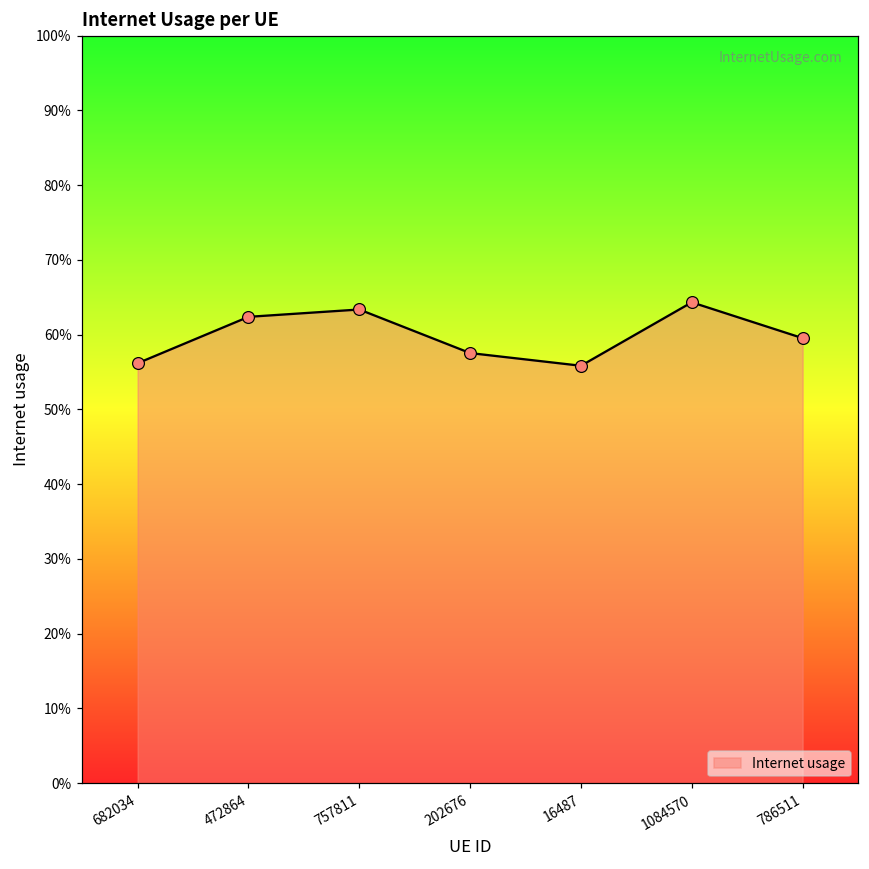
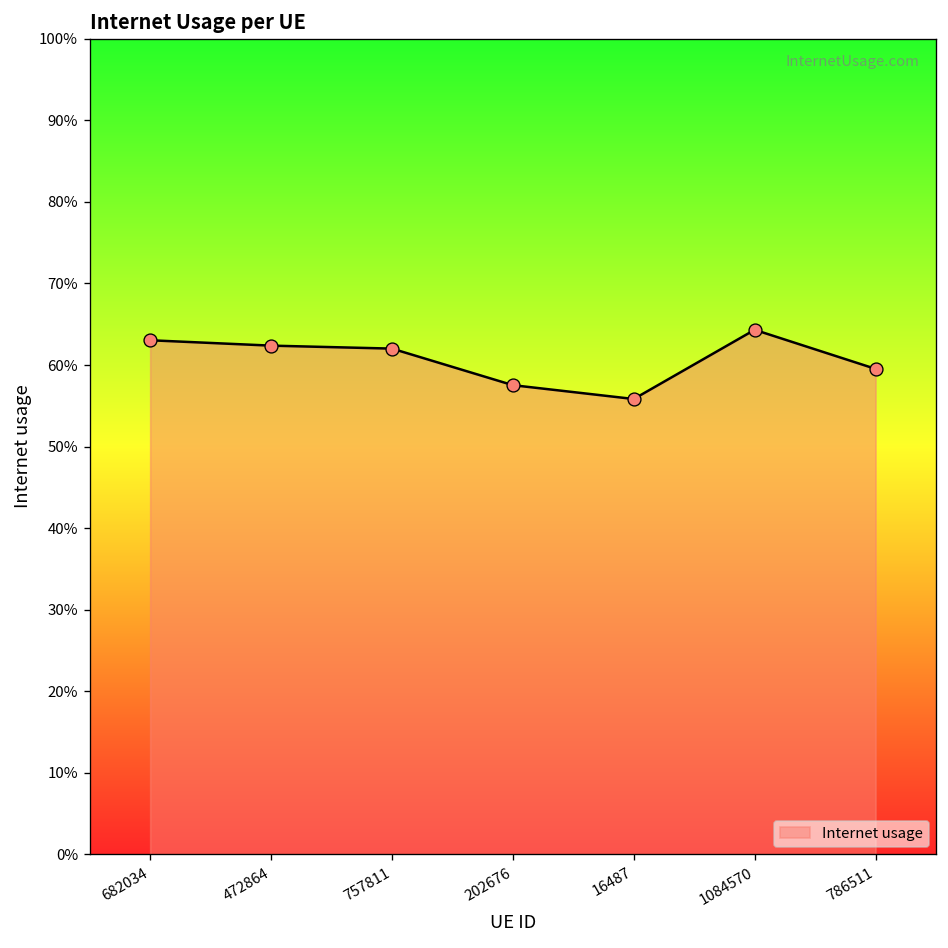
682034: 56% -> 63%
757811: 63% -> 62%
